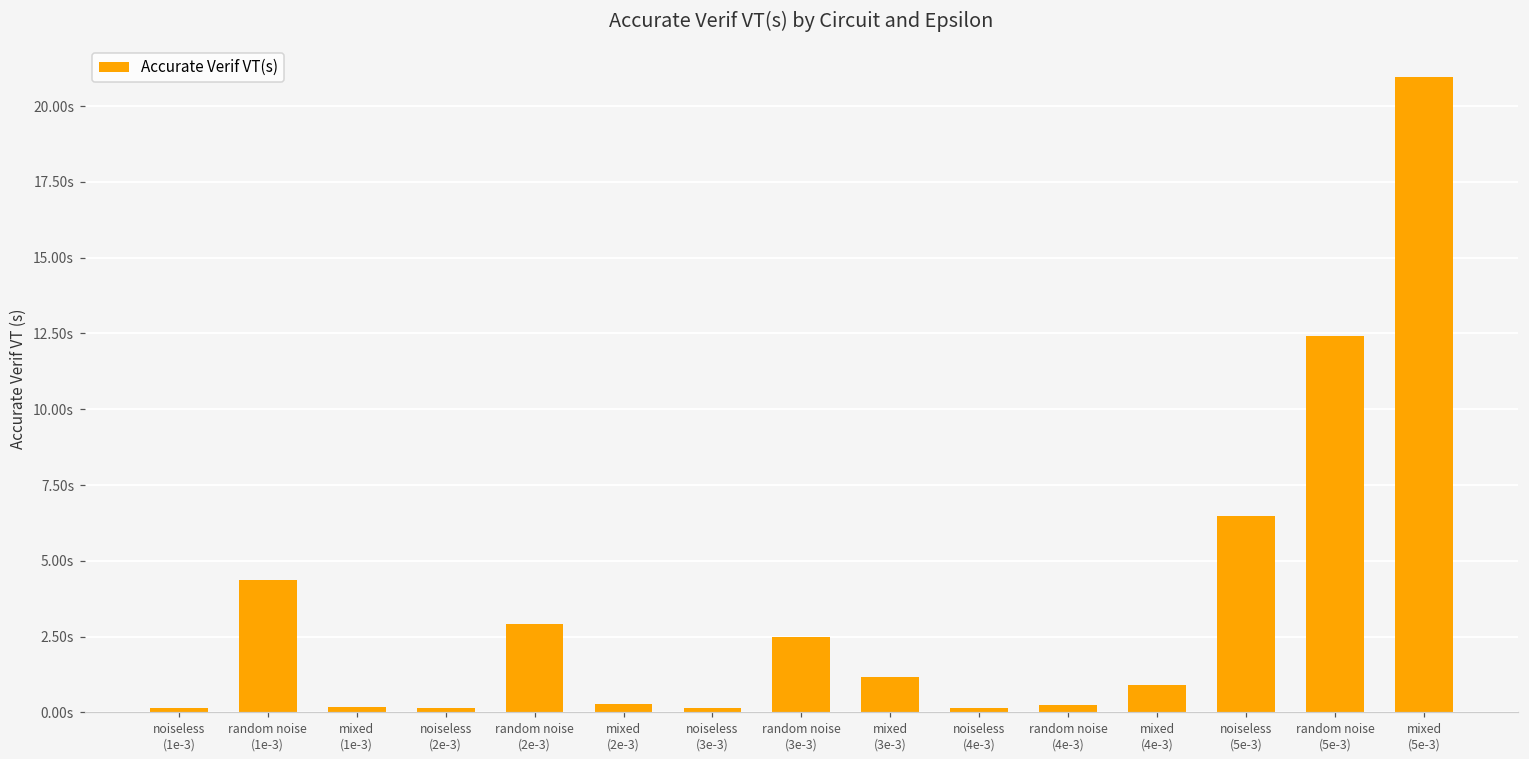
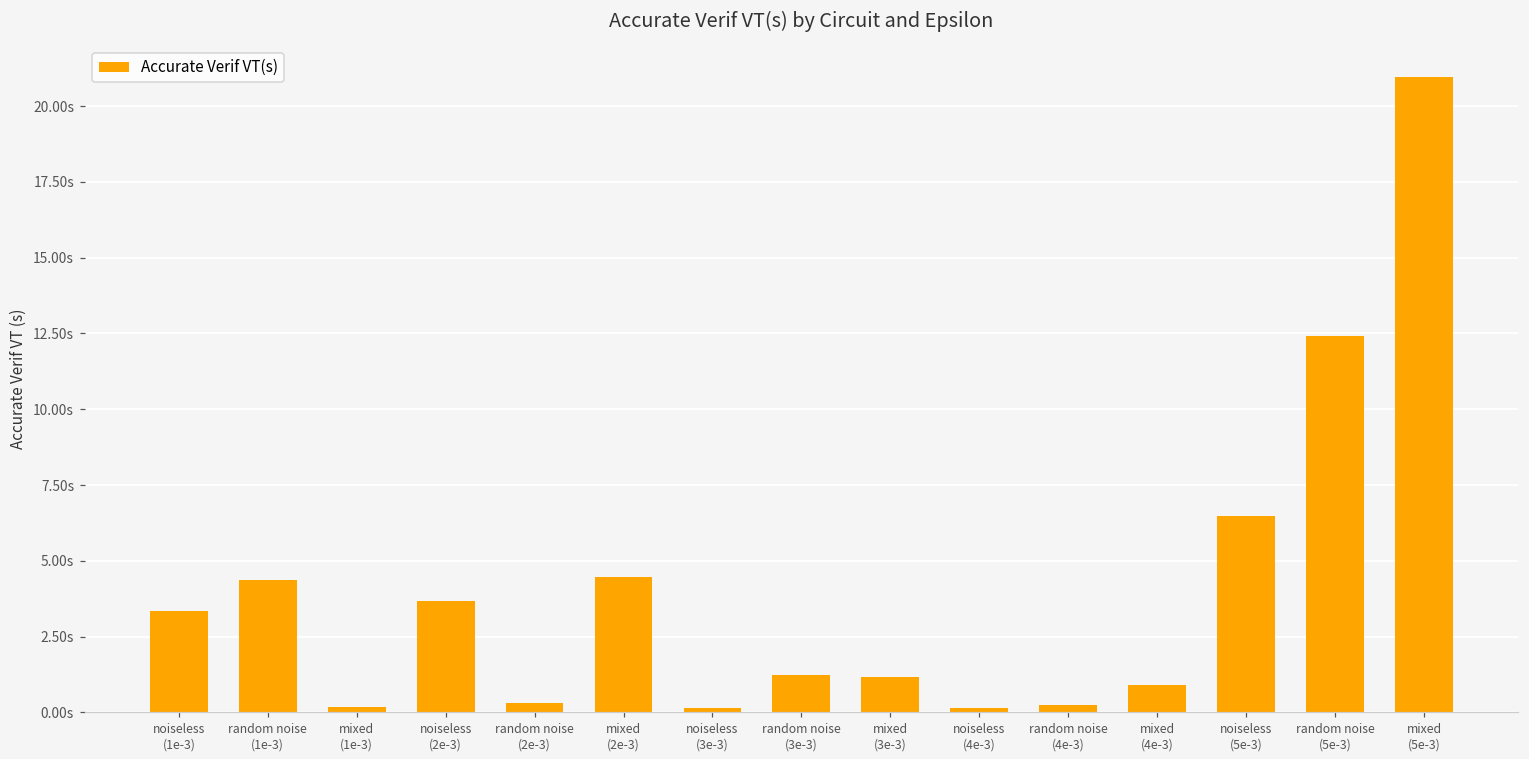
noiseless (1e-3): 0.2s -> 3.3s
noiseless (2e-3): 0.1s -> 3.7s
random noise (2e-3): 2.9s -> 0.3s
mixed (2e-3): 0.3s -> 4.5s
random noise (3e-3): 2.5s -> 1.2s
